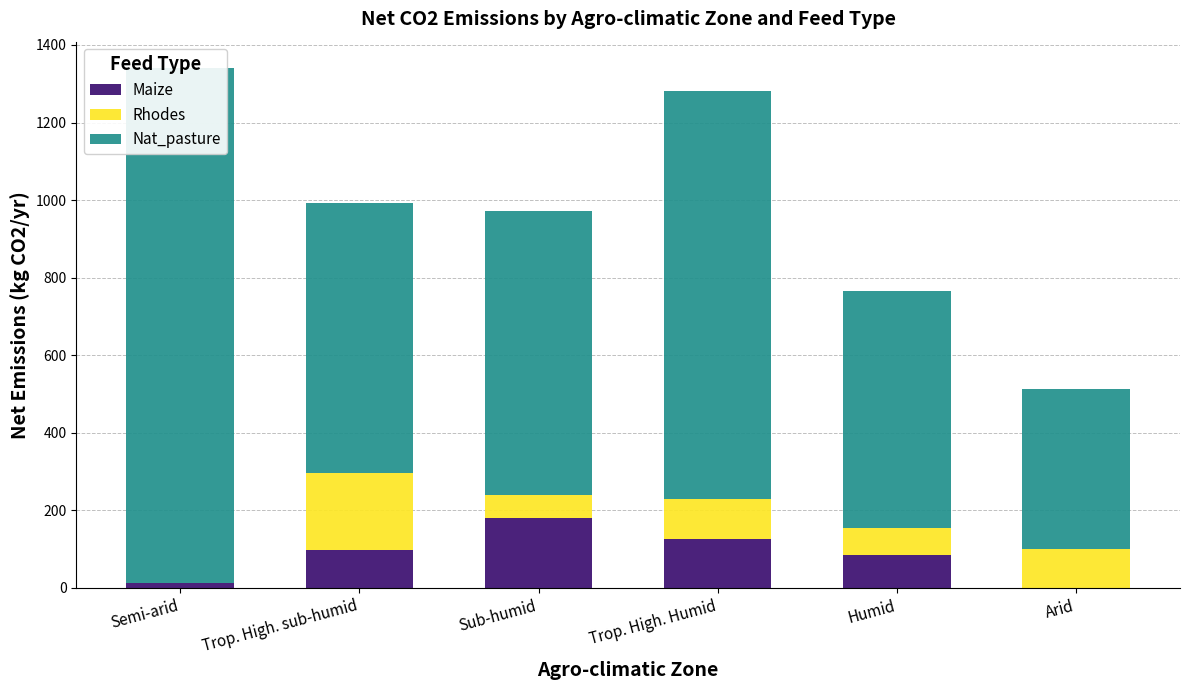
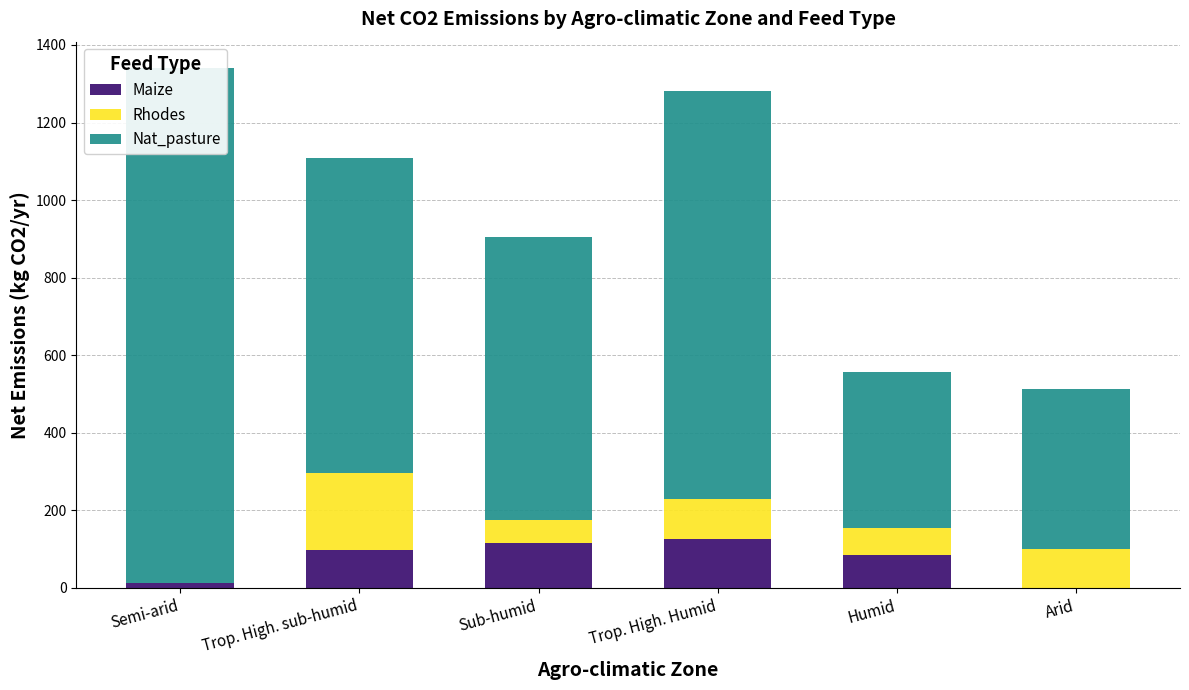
Nat_pasture, Trop. High. sub-humid: 700 -> 810
Maize, Sub-humid: 180 -> 120
Nat_pasture, Humid: 610 -> 400
